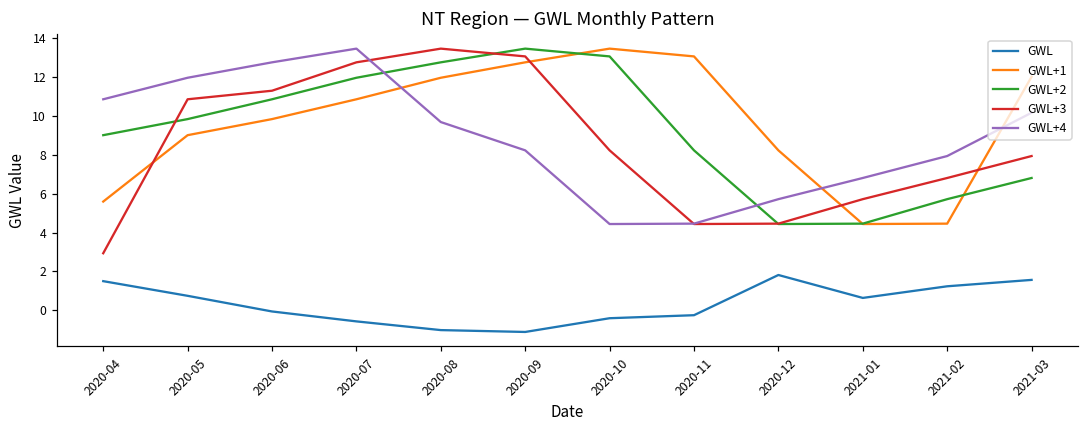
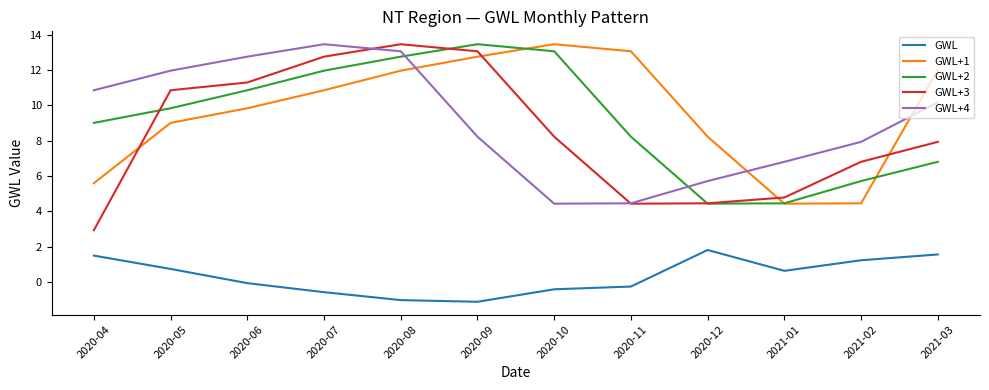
GWL+4, 2020-08: 9.7 -> 13.1
GWL+3, 2021-01: 5.7 -> 4.8
